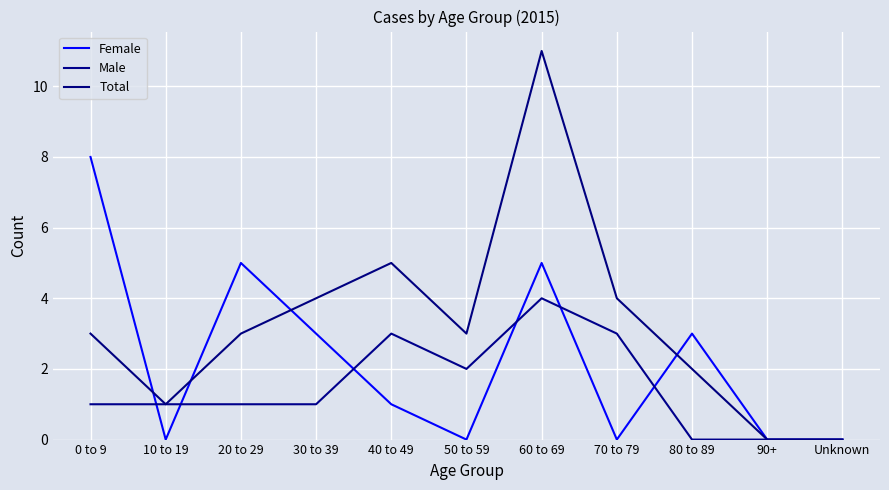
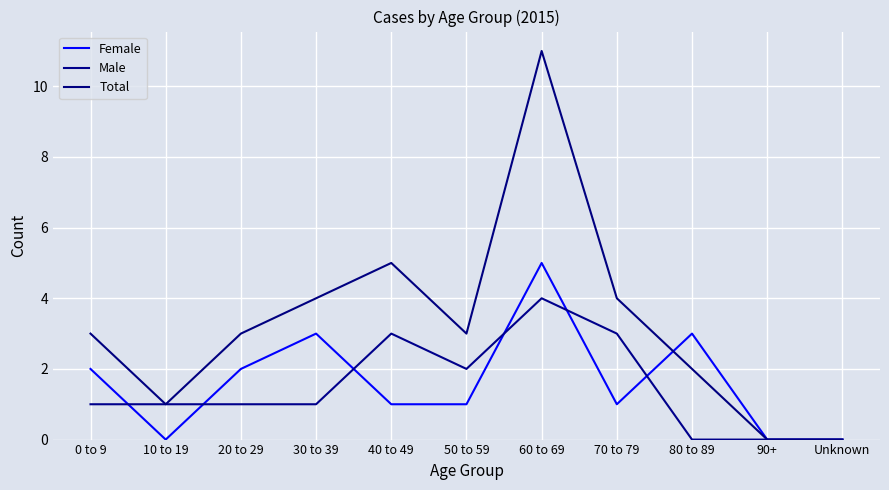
Female, 0 to 9: 8 -> 2
Female, 20 to 29: 5 -> 2
Female, 50 to 59: 0 -> 1
Female, 70 to 79: 0 -> 1
